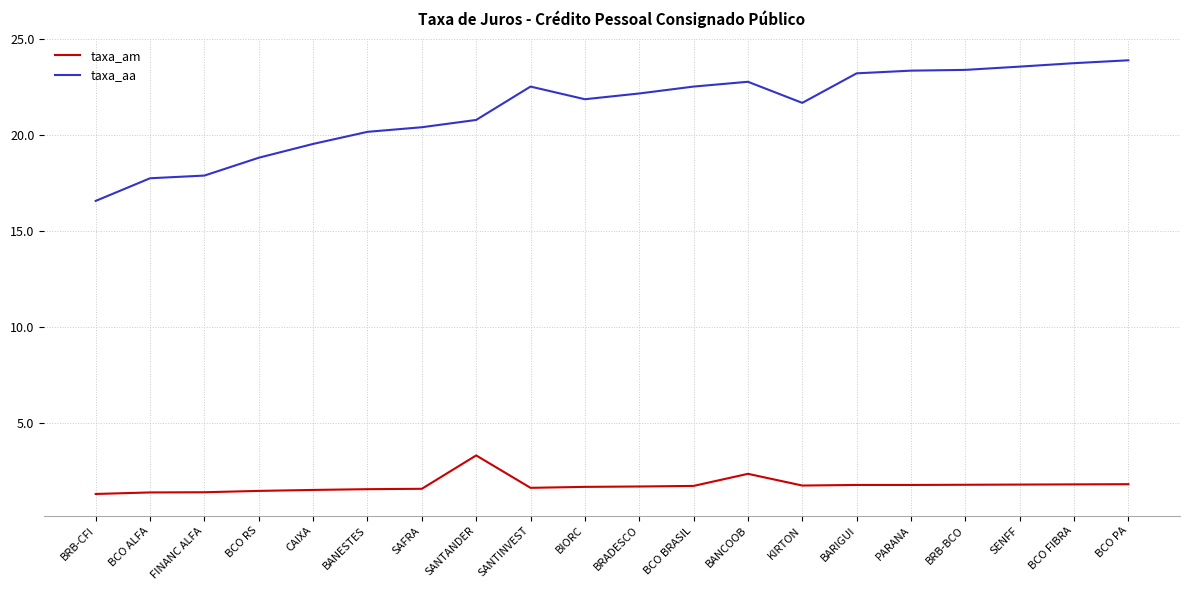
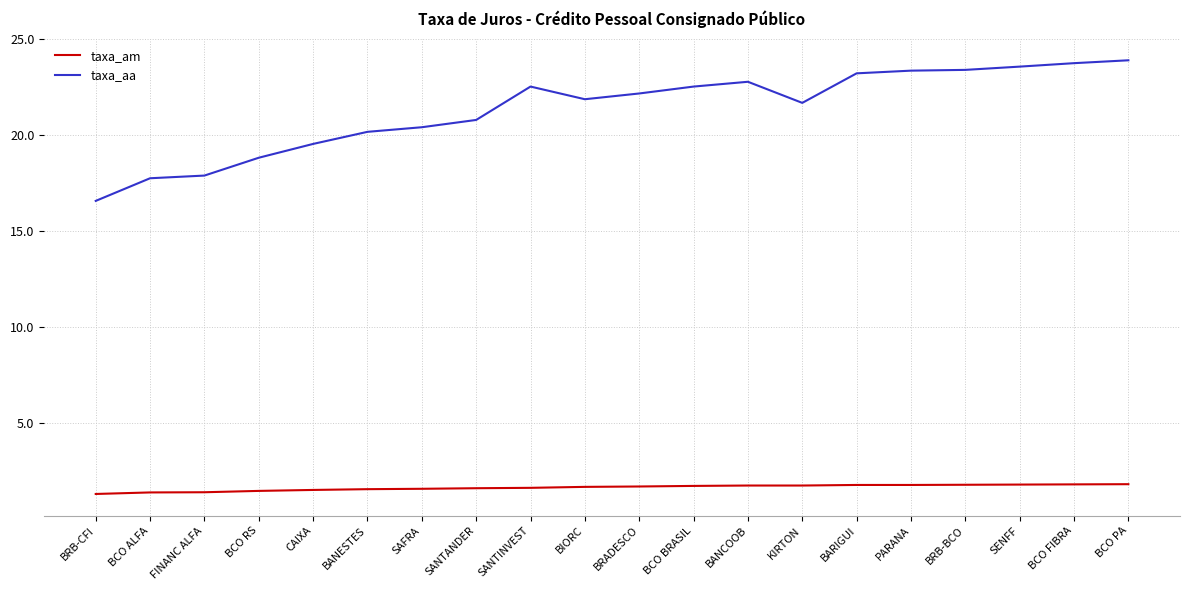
taxa_am, SANTANDER: 3.3 -> 1.6
taxa_am, BANCOOB: 2.3 -> 1.7
